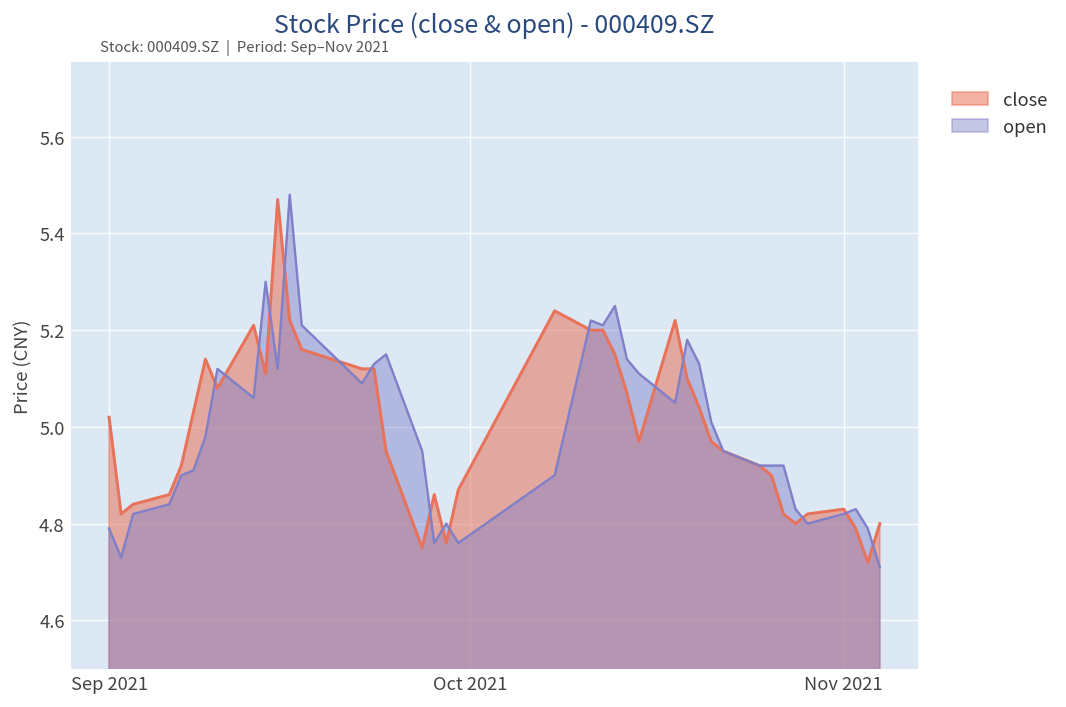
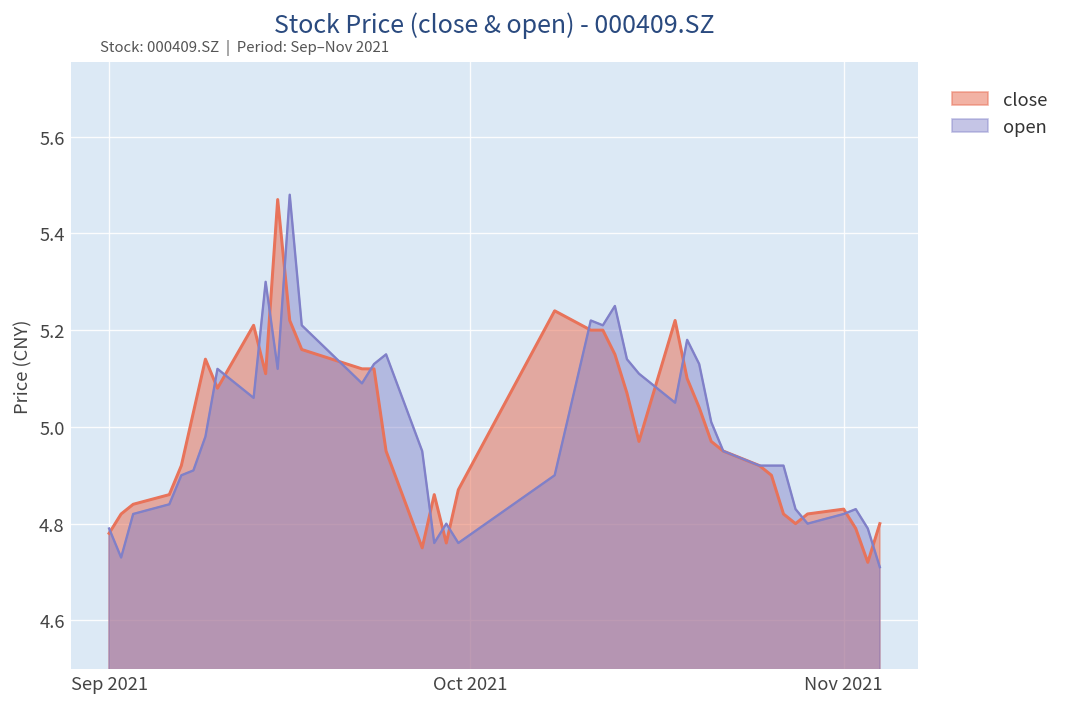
close, Sep 2021: 5.02 -> 4.78
